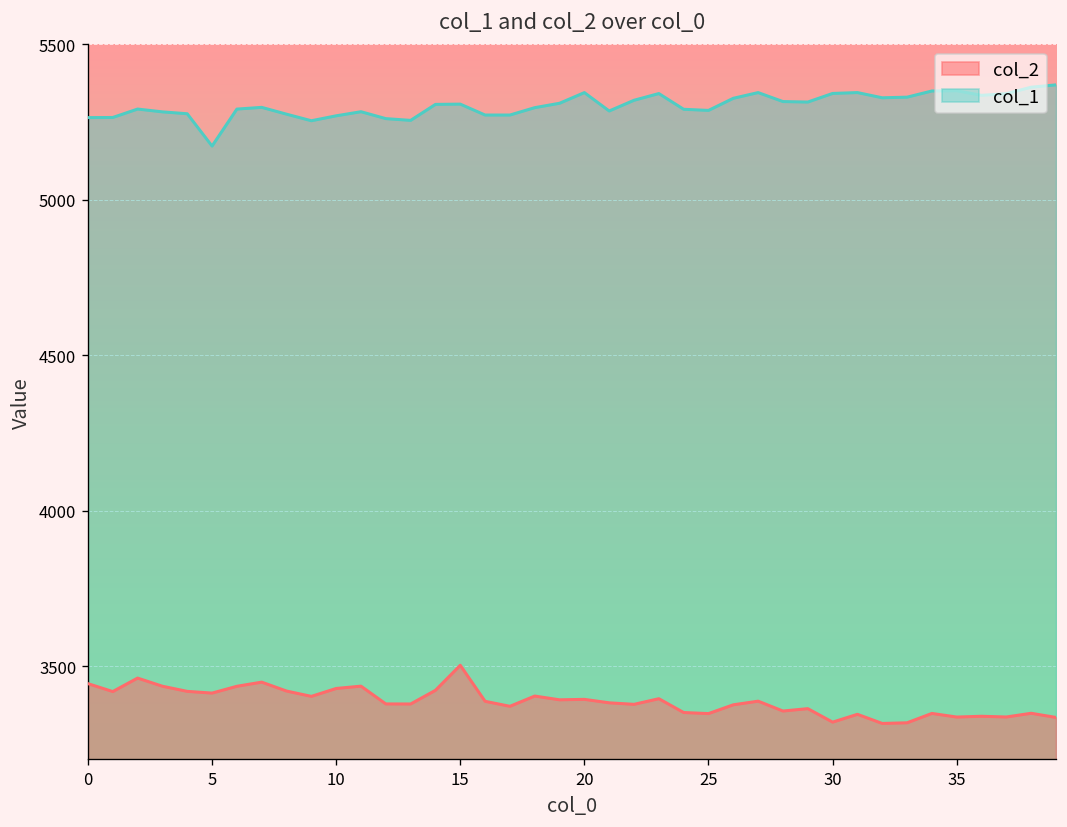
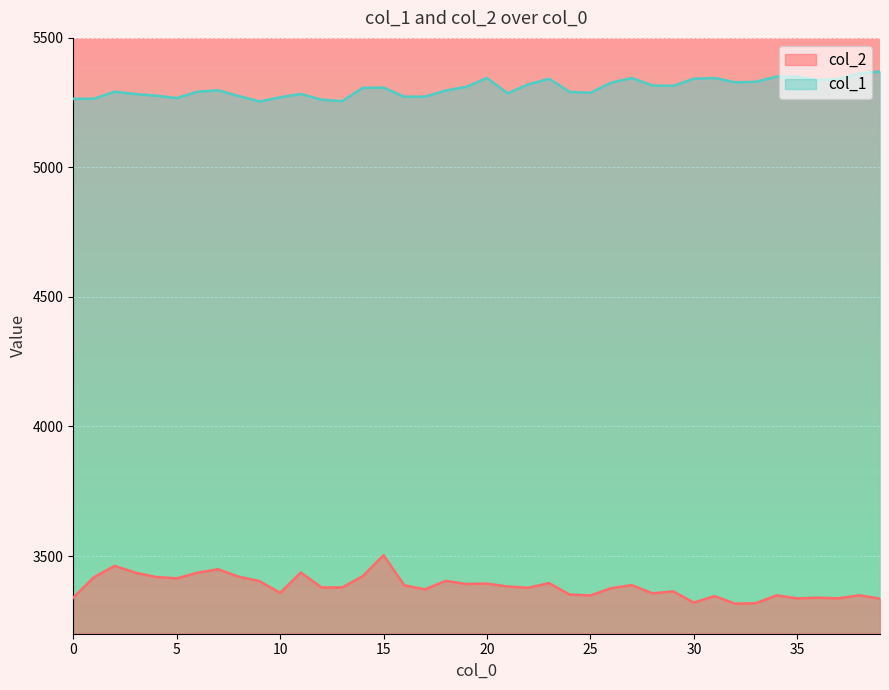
col_2, 0: 3440 -> 3340
col_1, 5: 5170 -> 5270
col_2, 10: 3430 -> 3360
